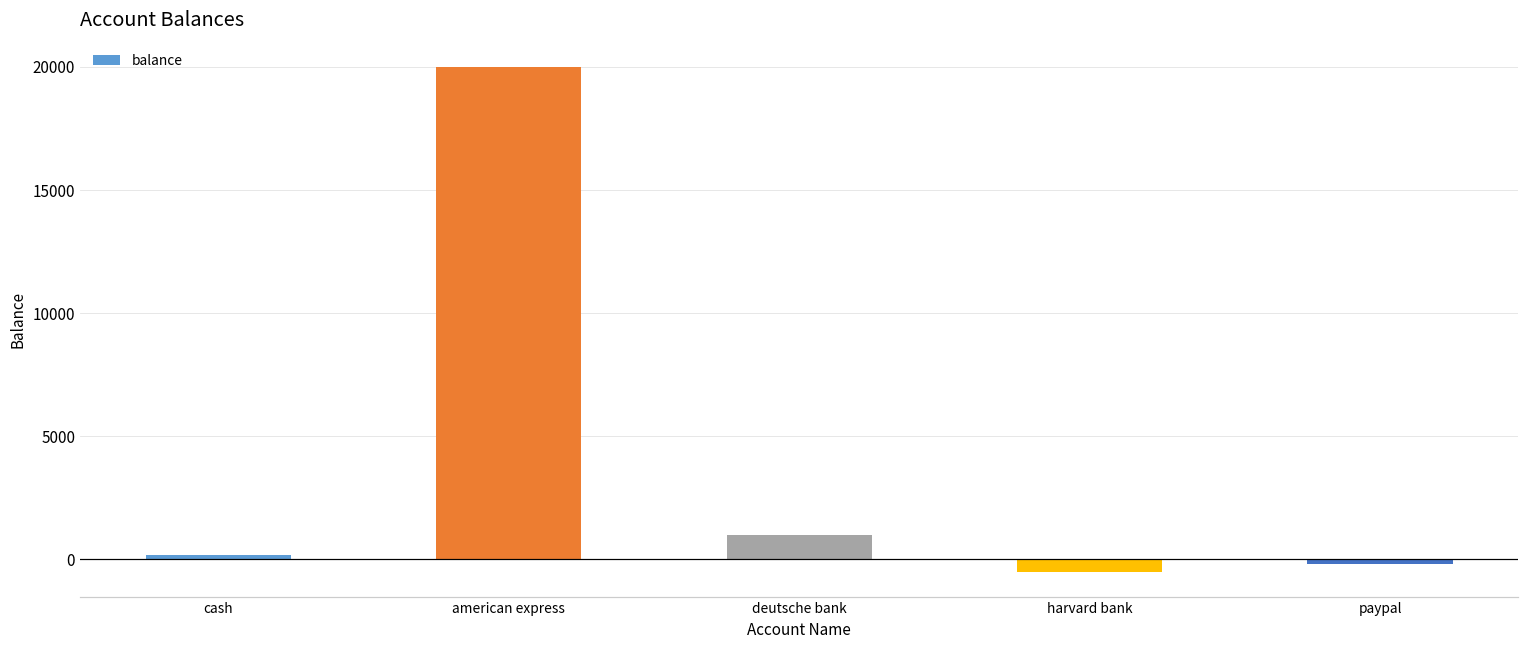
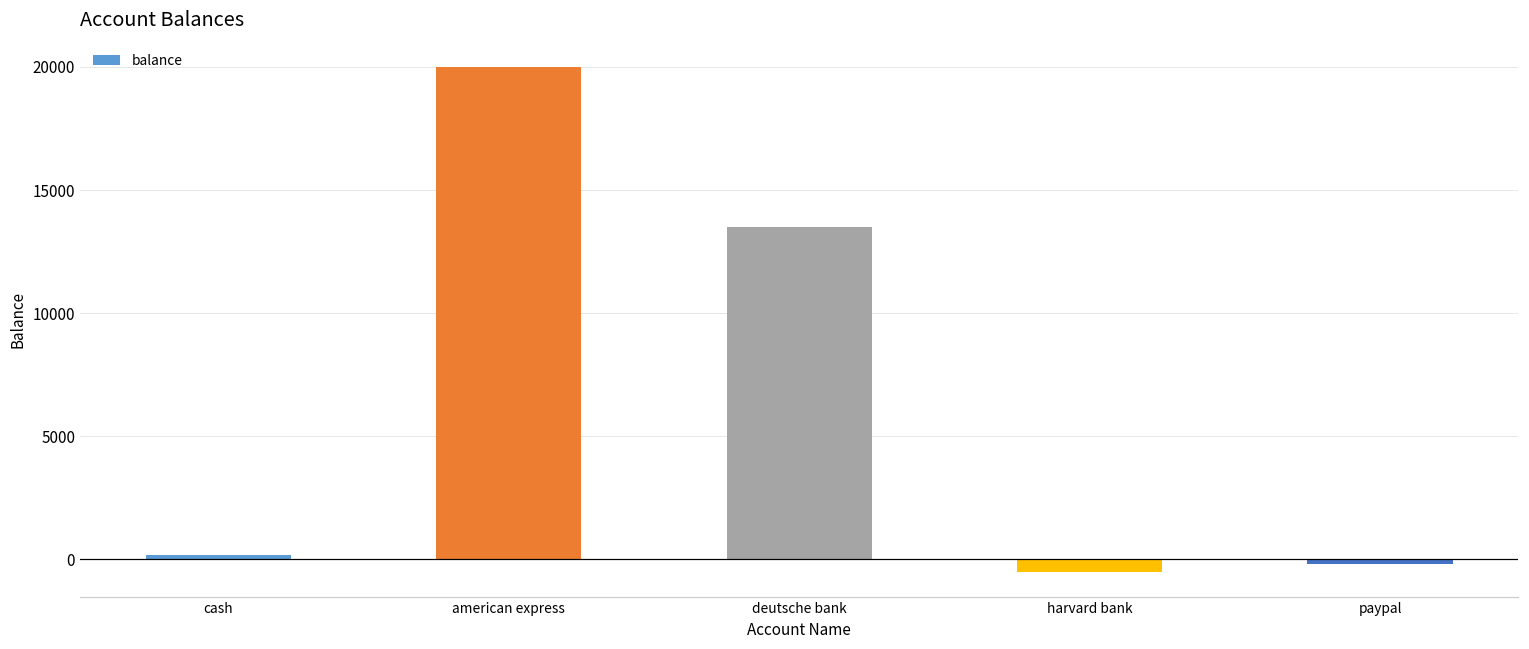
deutsche bank: 1000 -> 13500
